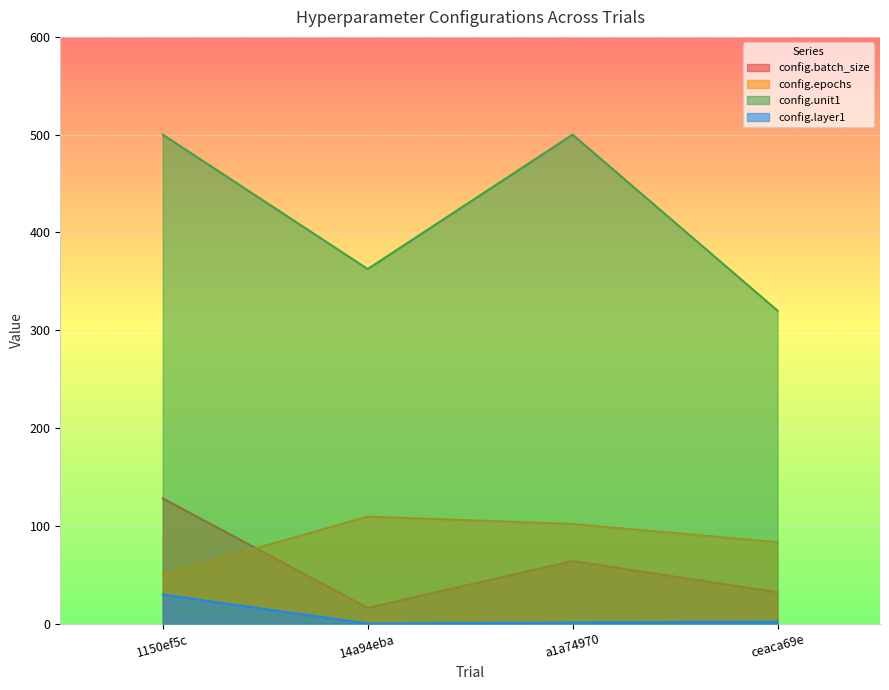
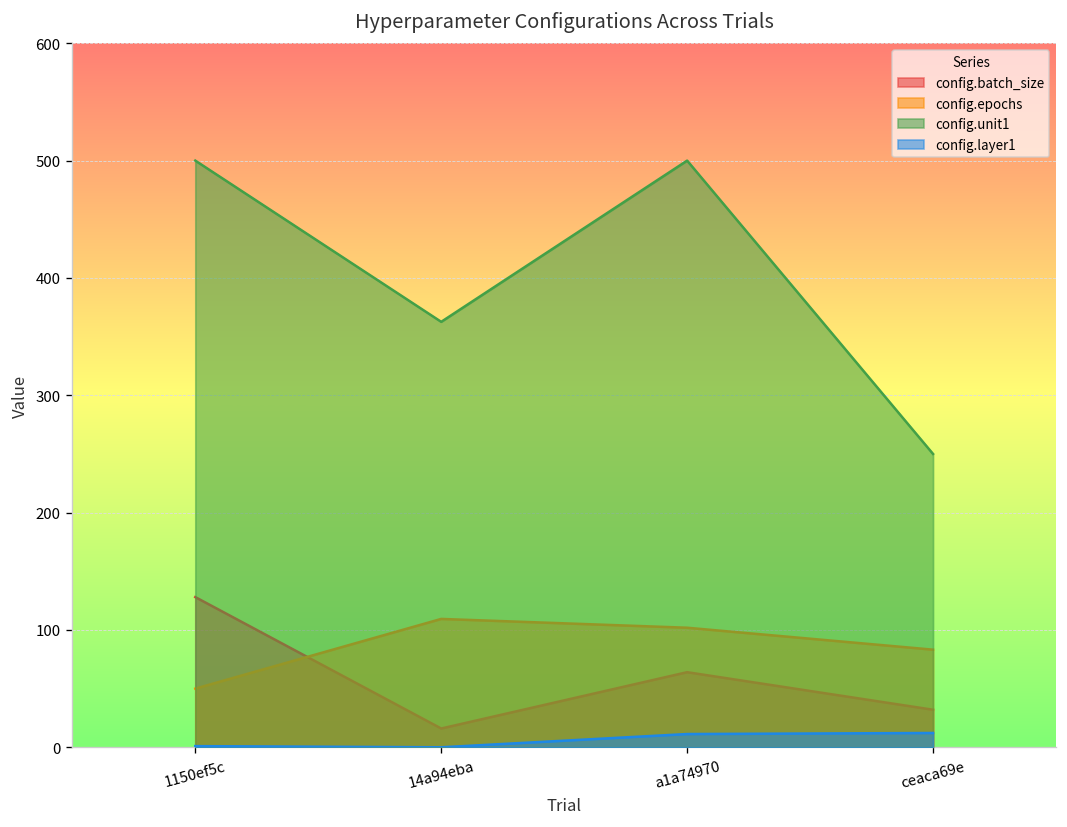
config.layer1, 1150ef5c: 30 -> 0
config.layer1, a1a74970: 0 -> 10
config.unit1, ceaca69e: 320 -> 250
config.layer1, ceaca69e: 0 -> 10
